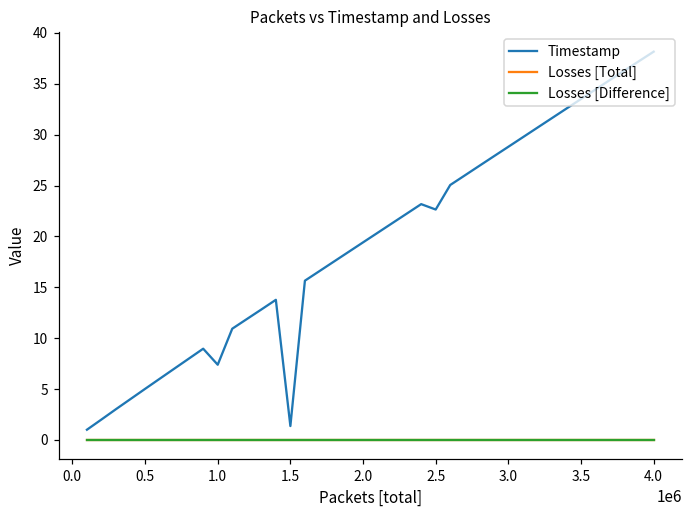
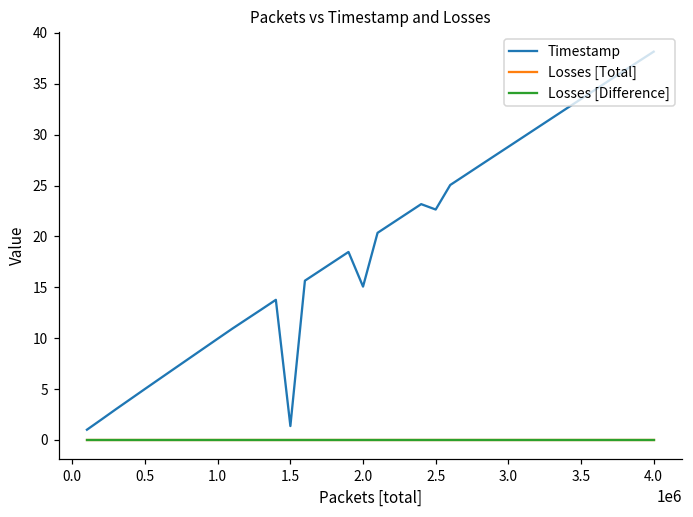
Timestamp, 1.0: 7 -> 10
Timestamp, 2.0: 19 -> 15
